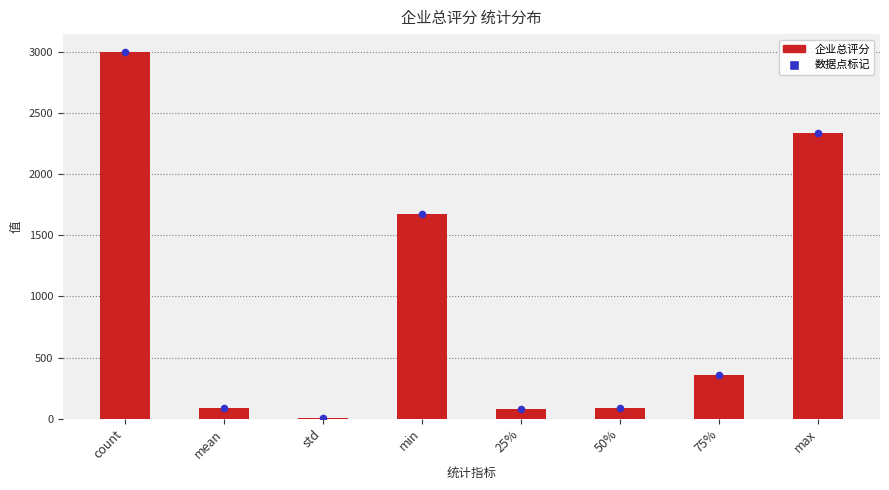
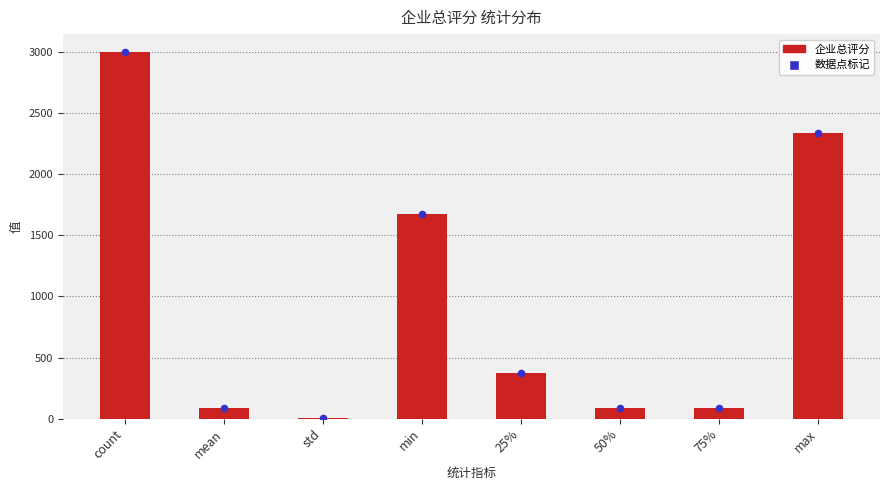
企业总评分, 25%: 80 -> 370
企业总评分, 75%: 360 -> 90
